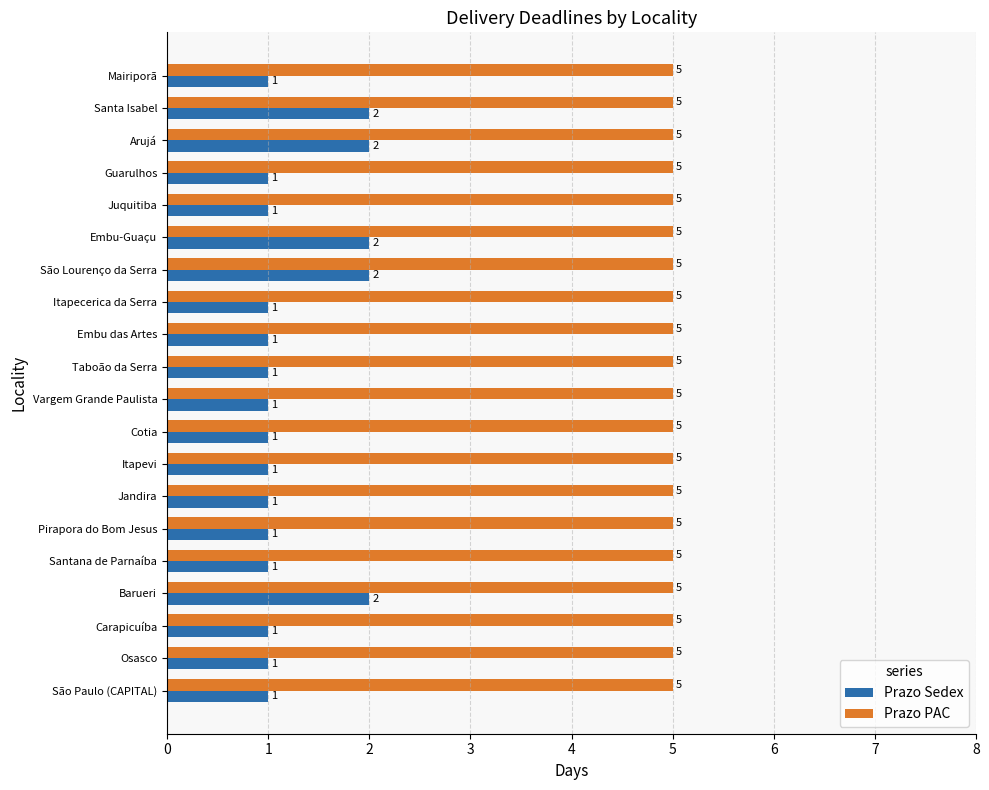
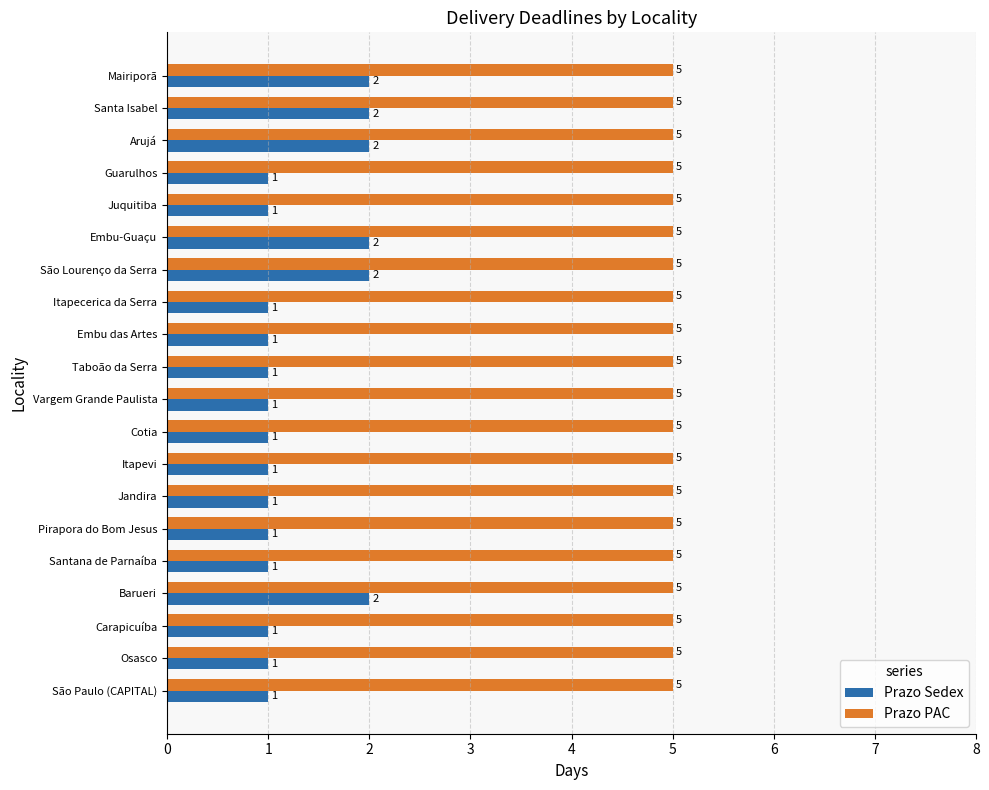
Prazo Sedex, Mairiporã: 1 -> 2
